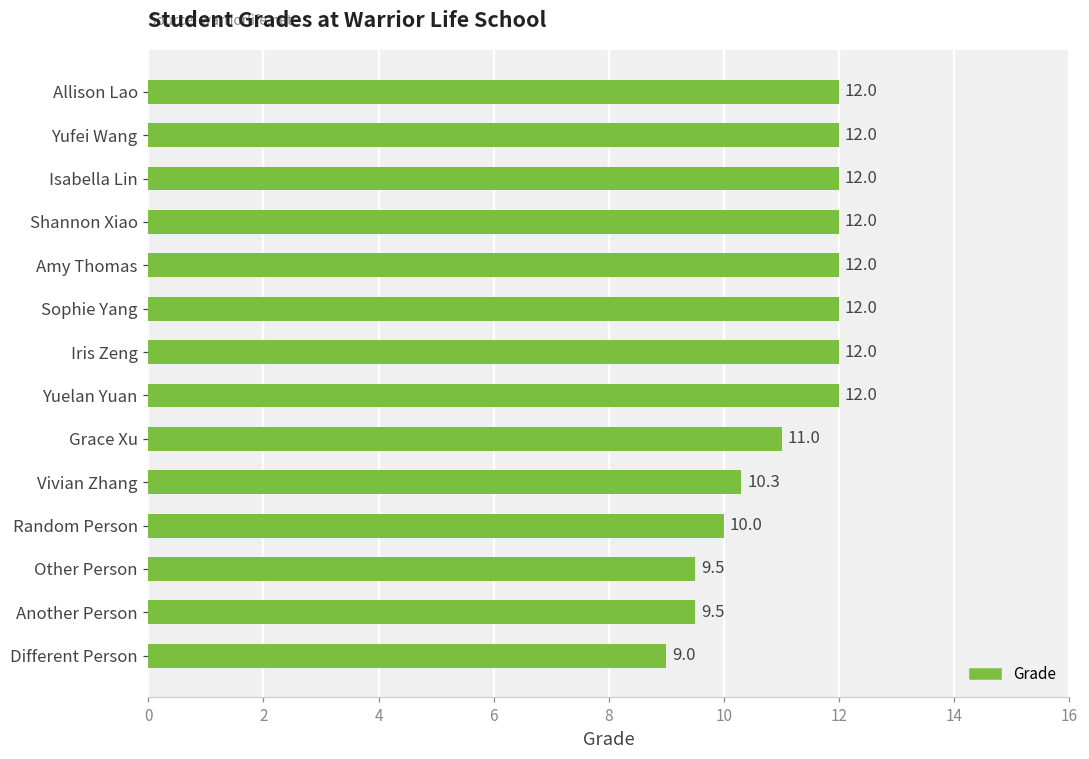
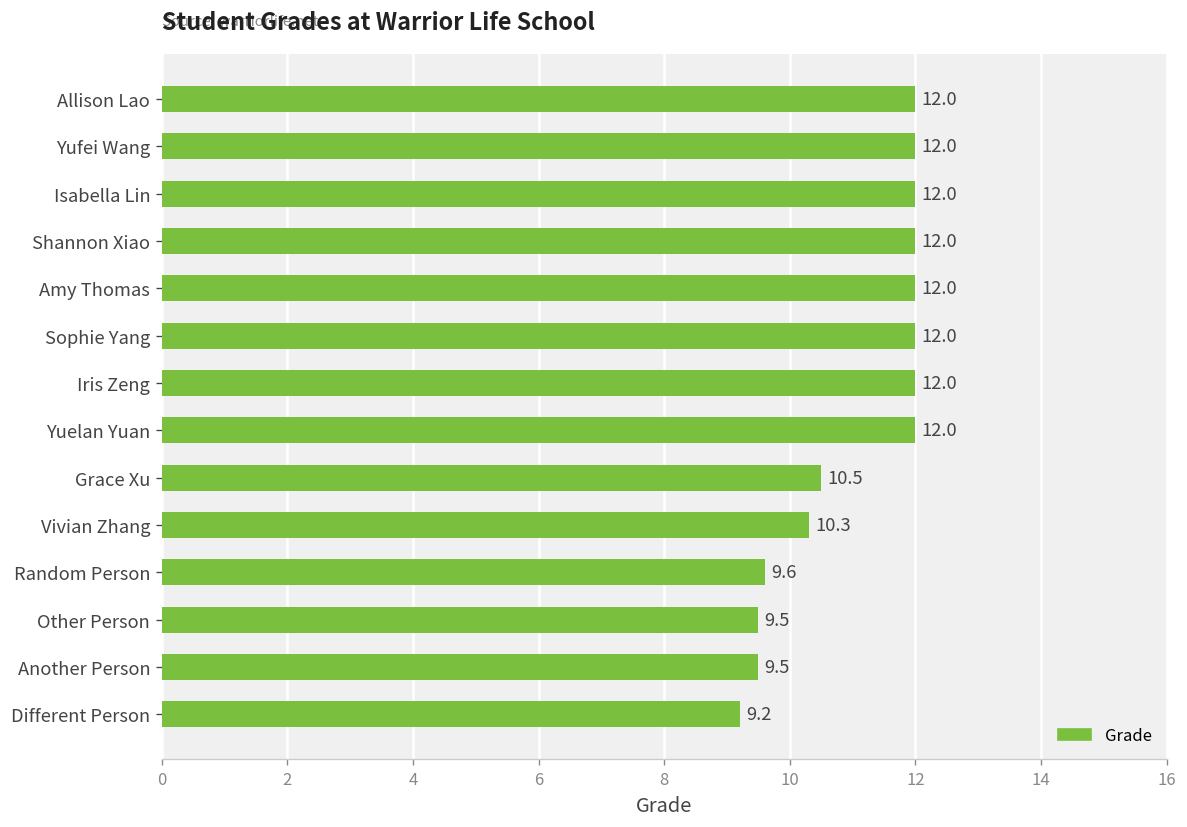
Grace Xu: 11.0 -> 10.5
Random Person: 10.0 -> 9.6
Different Person: 9.0 -> 9.2
